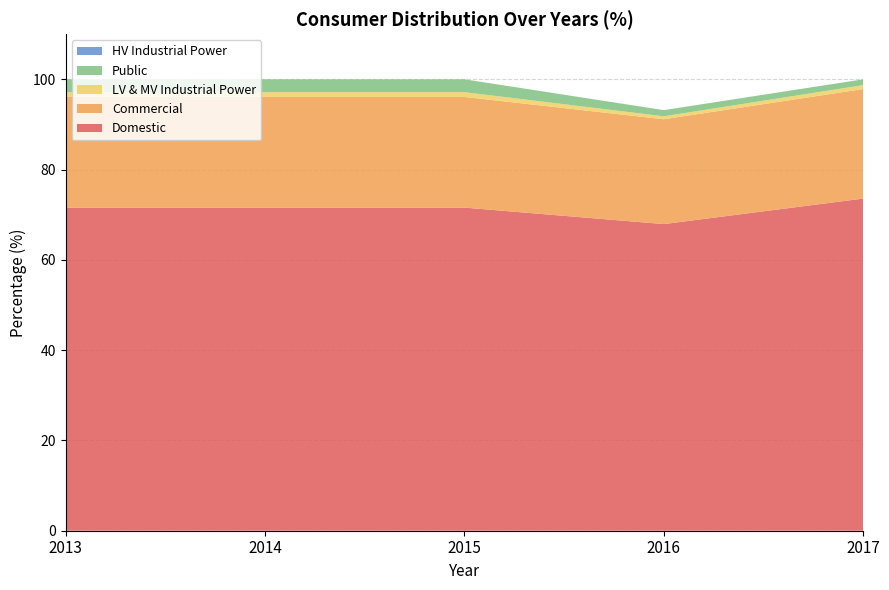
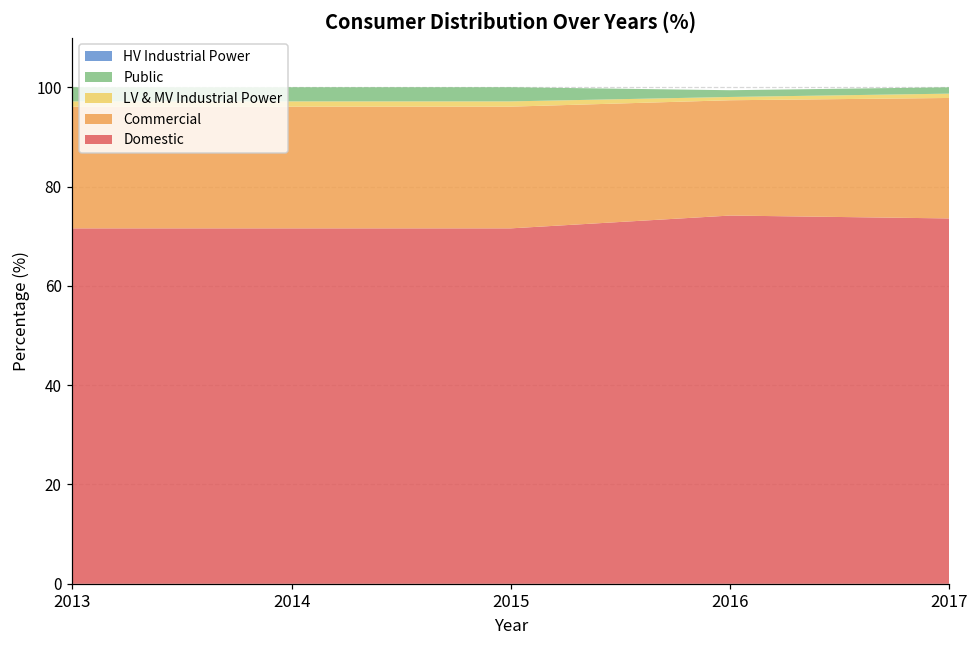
Domestic, 2016: 68 -> 74
